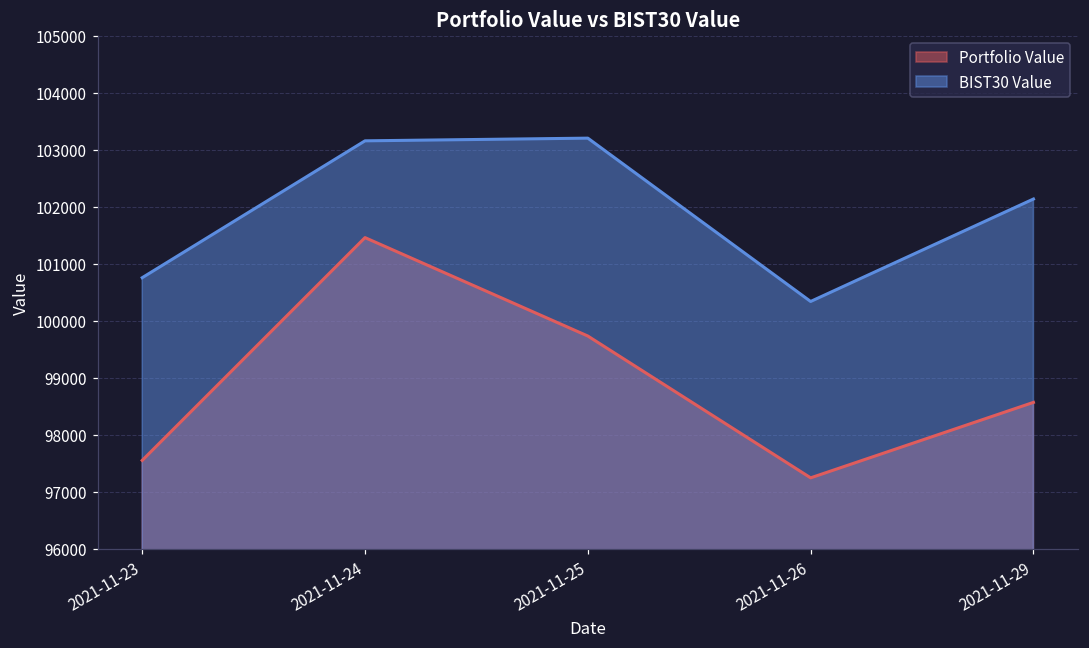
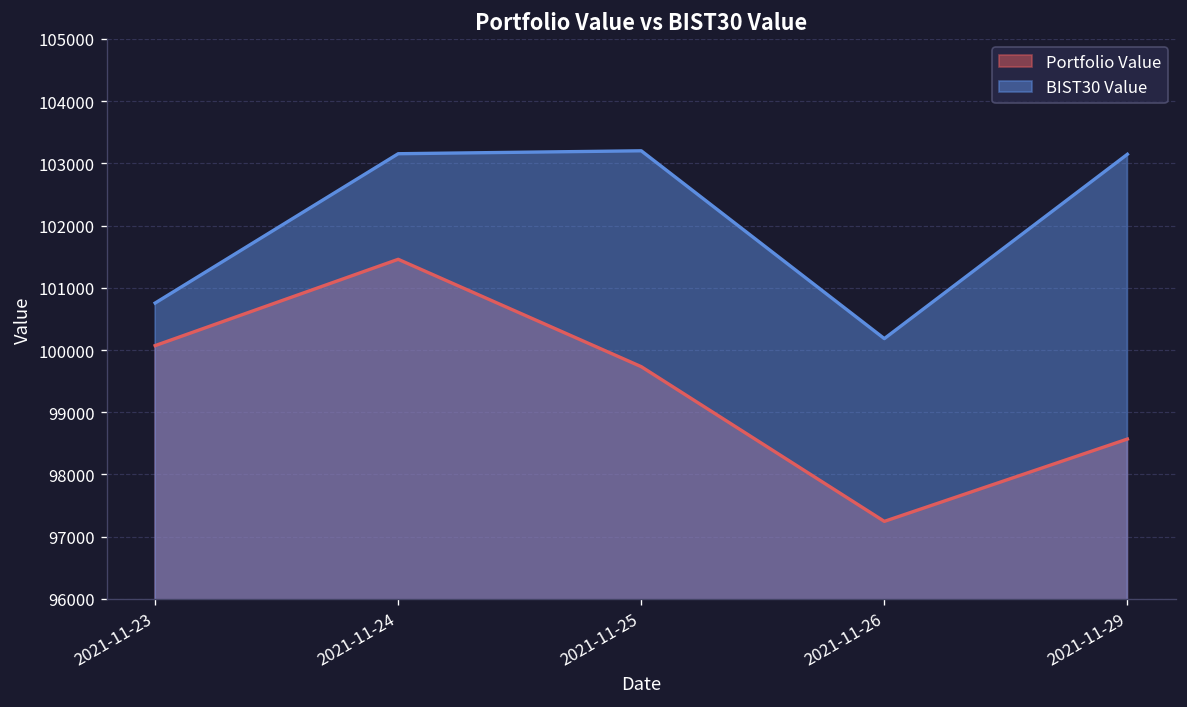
Portfolio Value, 2021-11-23: 97600 -> 100100
BIST30 Value, 2021-11-26: 100300 -> 100200
BIST30 Value, 2021-11-29: 102100 -> 103100
